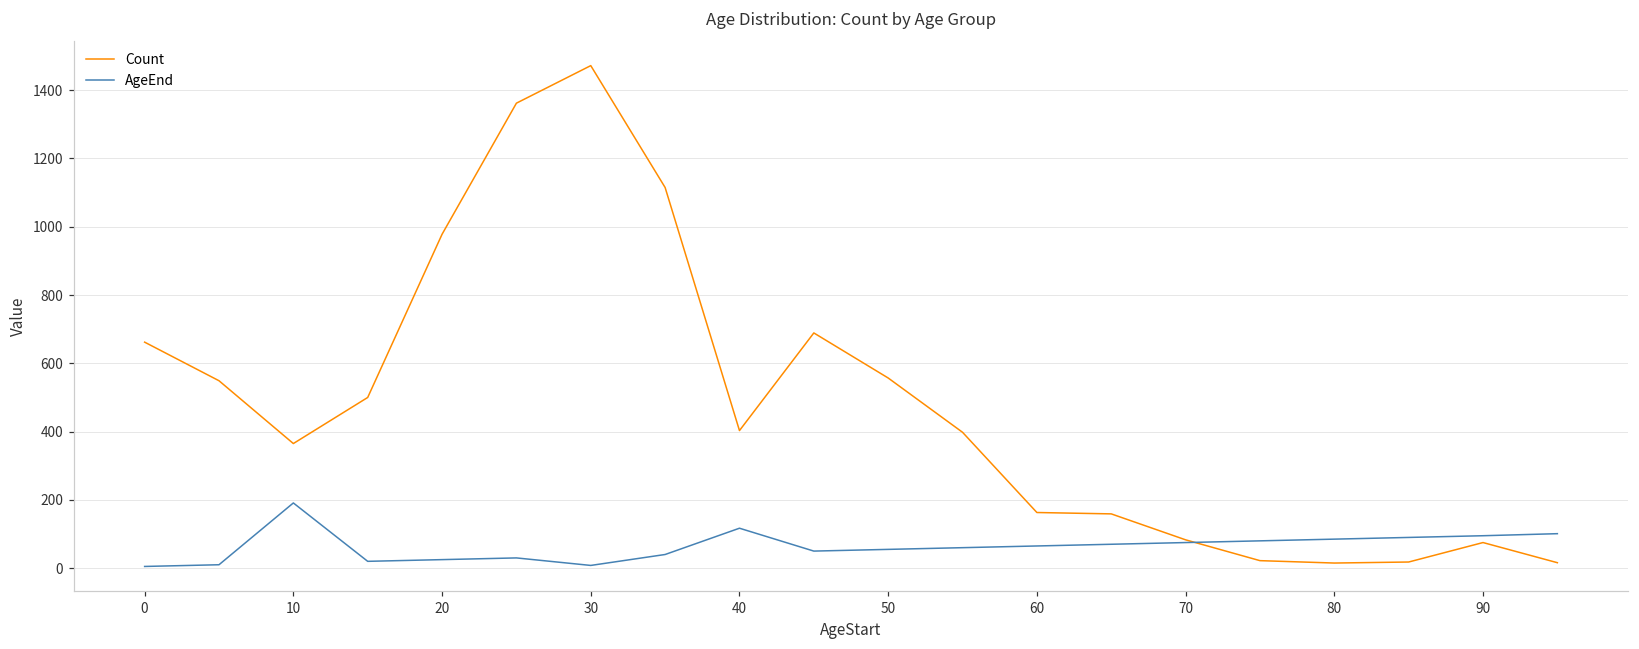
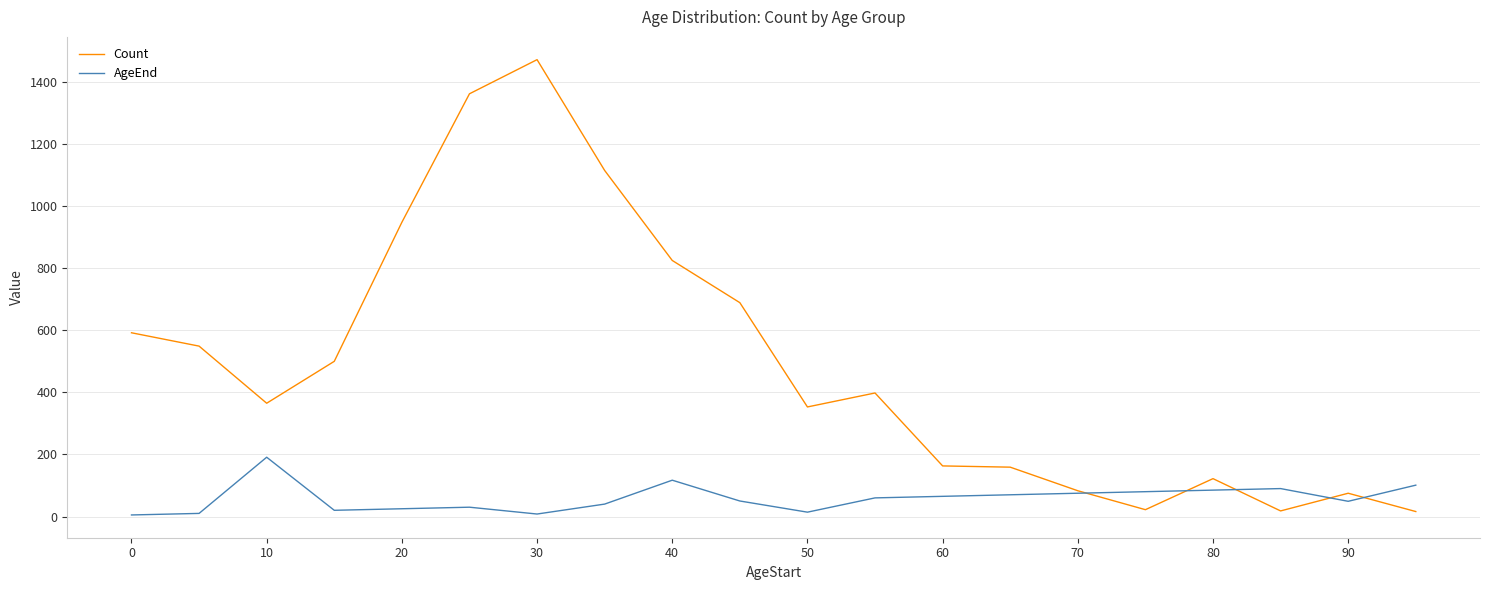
Count, 0: 660 -> 590
Count, 20: 980 -> 950
Count, 40: 400 -> 830
Count, 50: 560 -> 350
AgeEnd, 50: 60 -> 10
Count, 80: 20 -> 120
AgeEnd, 90: 100 -> 50
